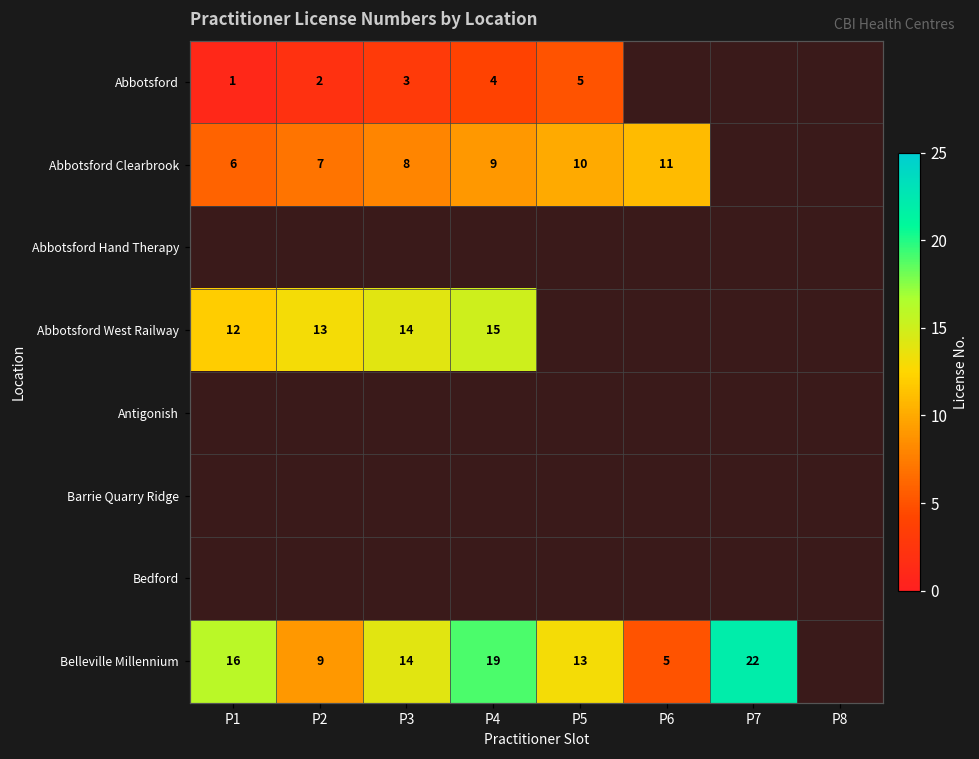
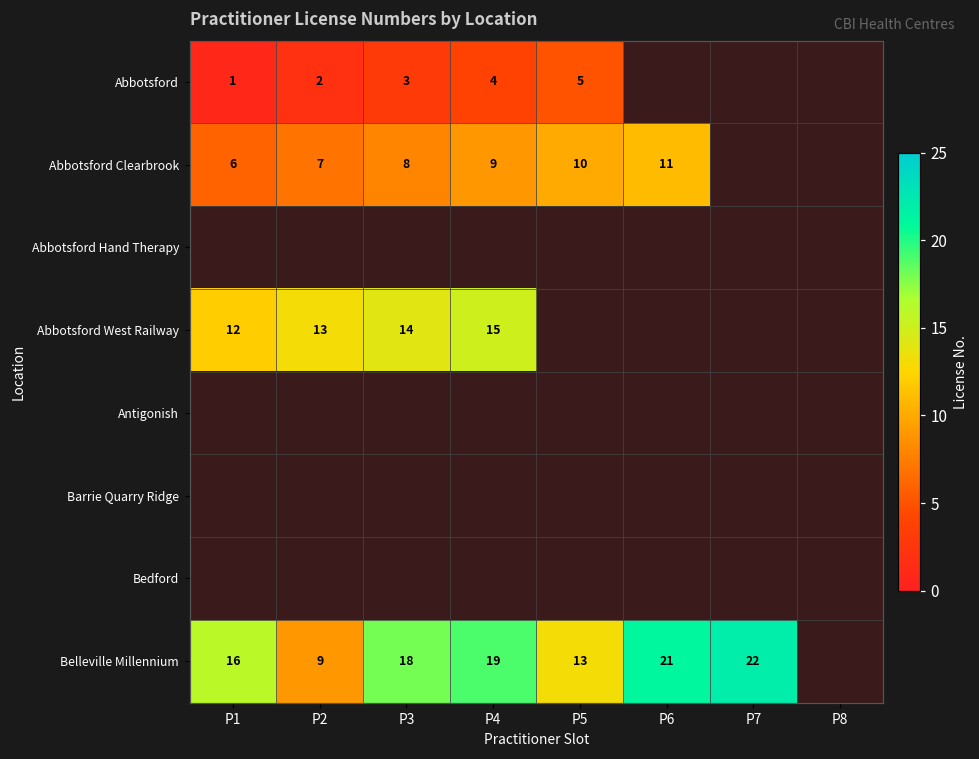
Belleville Millennium, P3: 14 -> 18
Belleville Millennium, P6: 5 -> 21
